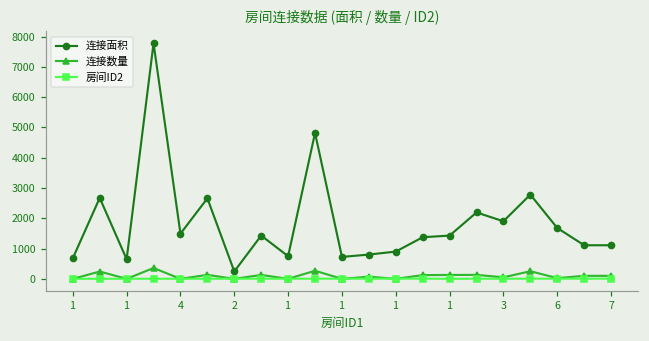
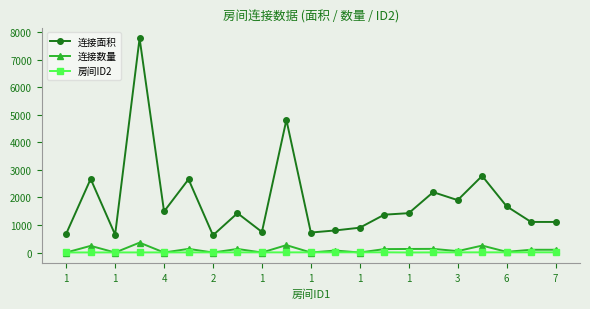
连接面积, 2: 200 -> 600
